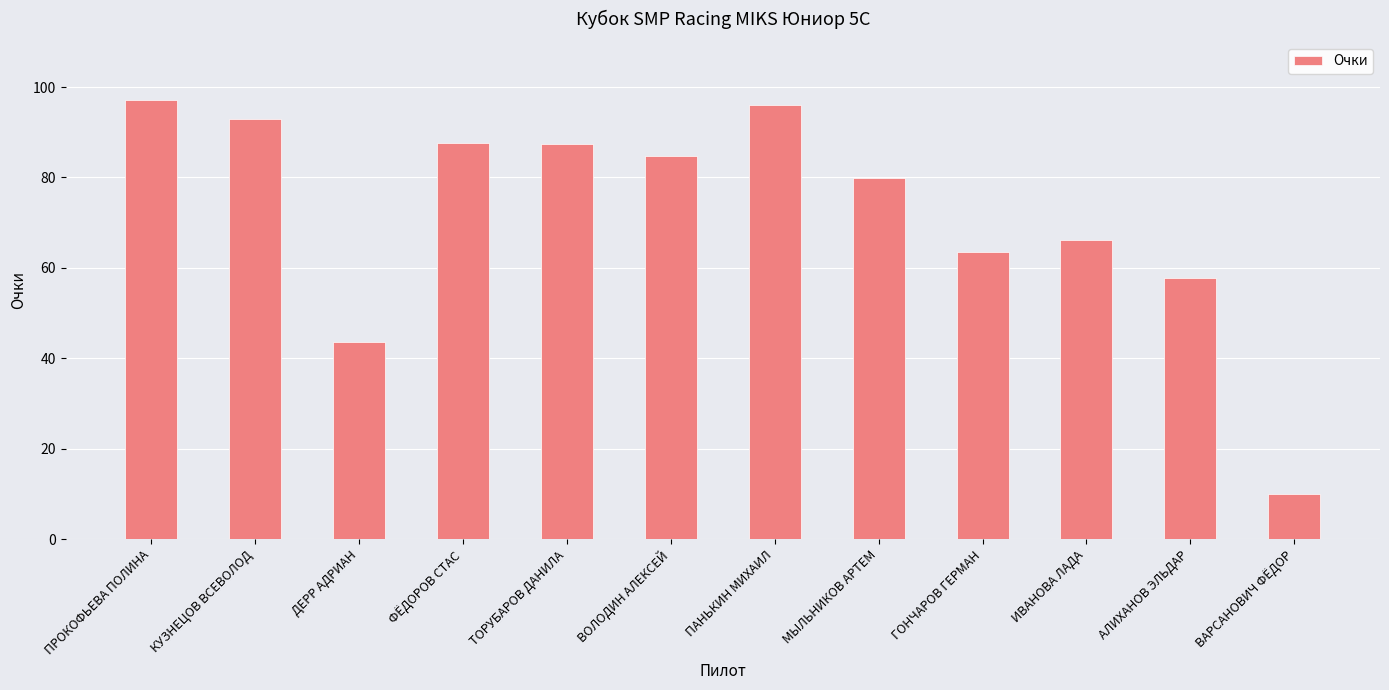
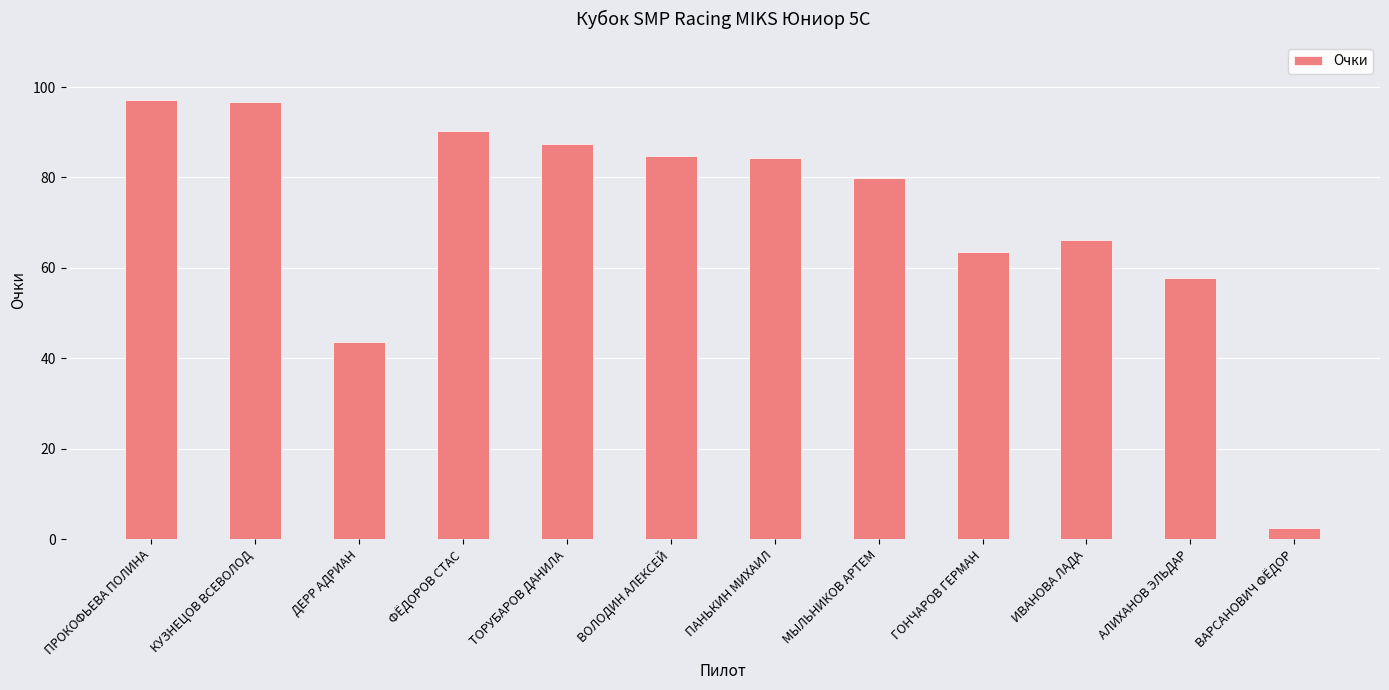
КУЗНЕЦОВ ВСЕВОЛОД: 93 -> 97
ФЁДОРОВ СТАС: 88 -> 90
ПАНЬКИН МИХАИЛ: 96 -> 84
ВАРСАНОВИЧ ФЁДОР: 10 -> 3
